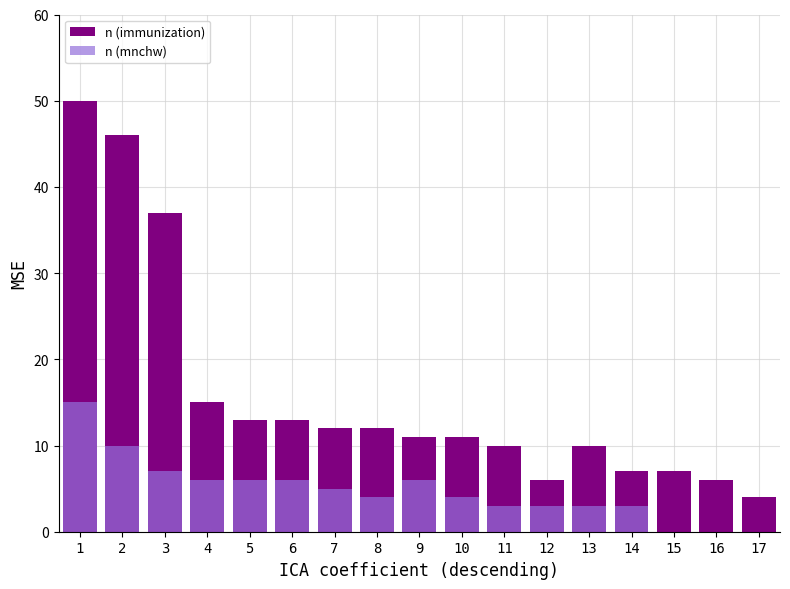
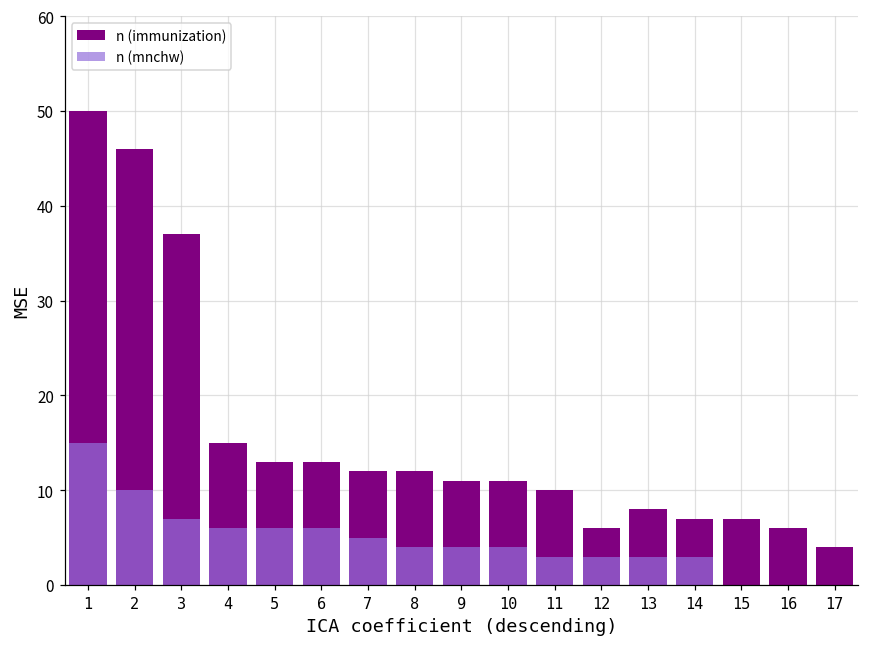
n (mnchw), 9: 6 -> 4
n (immunization), 13: 10 -> 8
